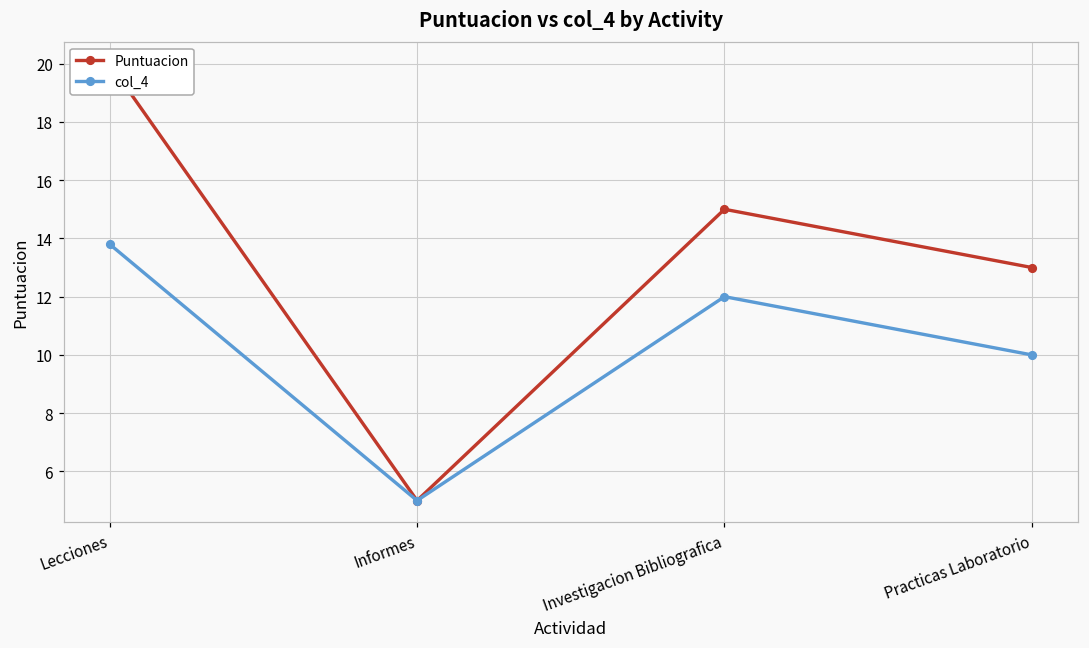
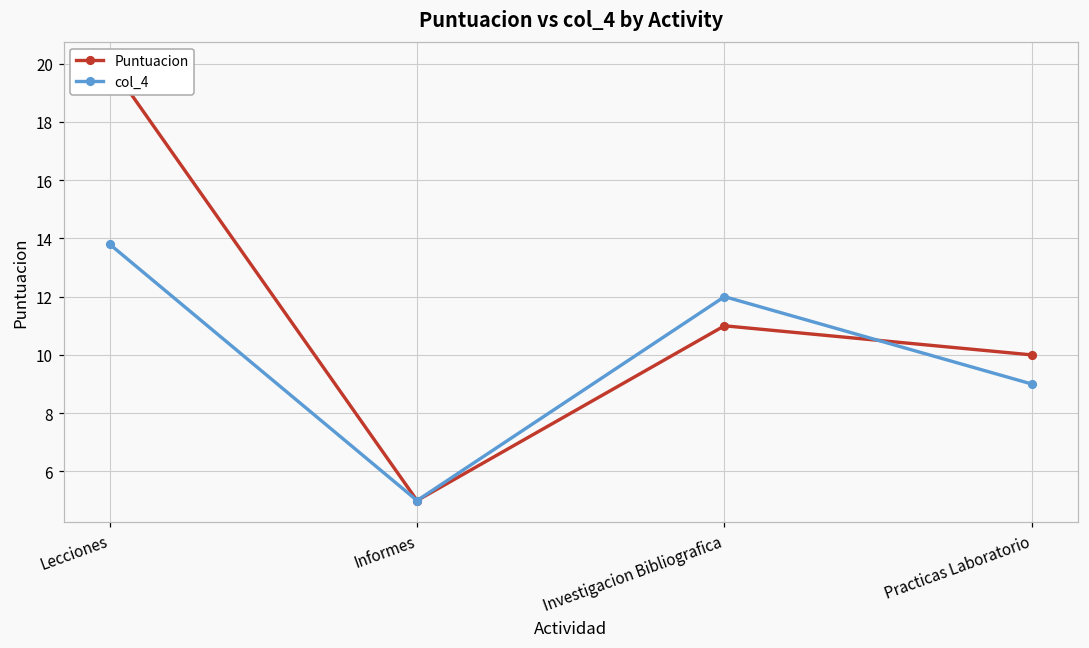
Puntuacion, Investigacion Bibliografica: 15 -> 11
Puntuacion, Practicas Laboratorio: 13 -> 10
col_4, Practicas Laboratorio: 10 -> 9
